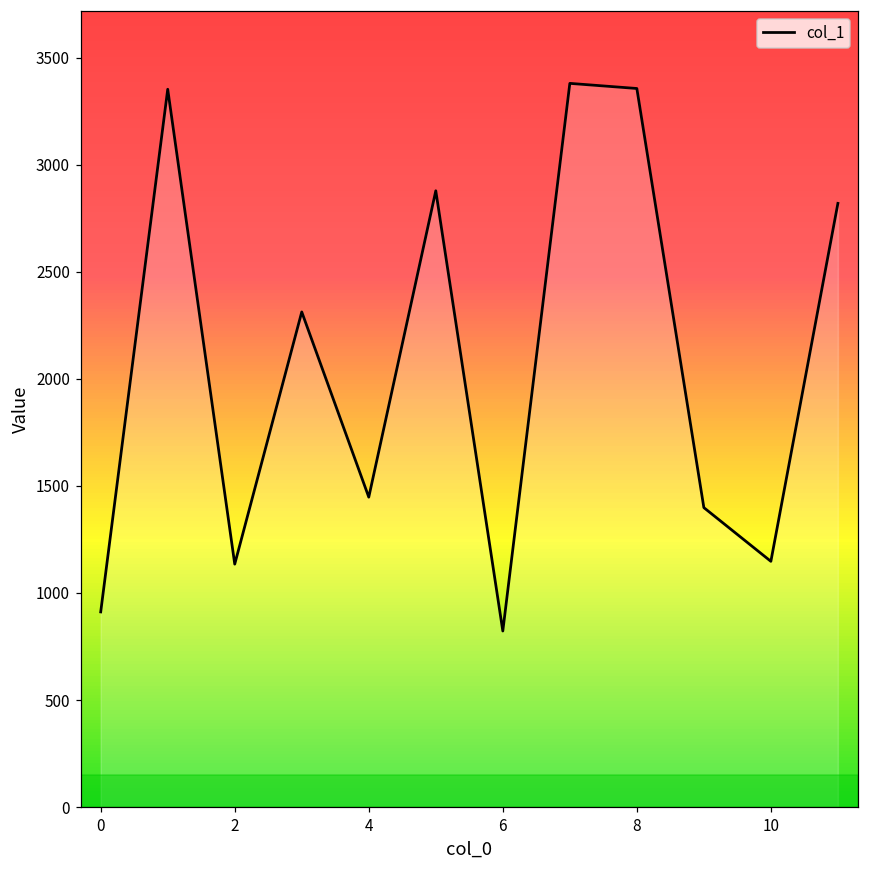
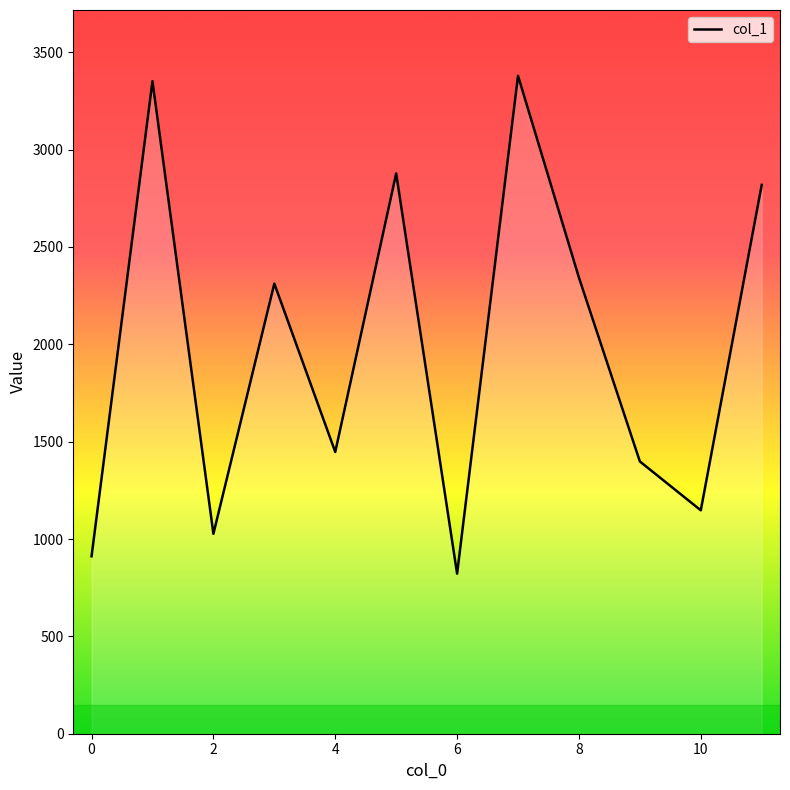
2: 1130 -> 1030
8: 3360 -> 2340
